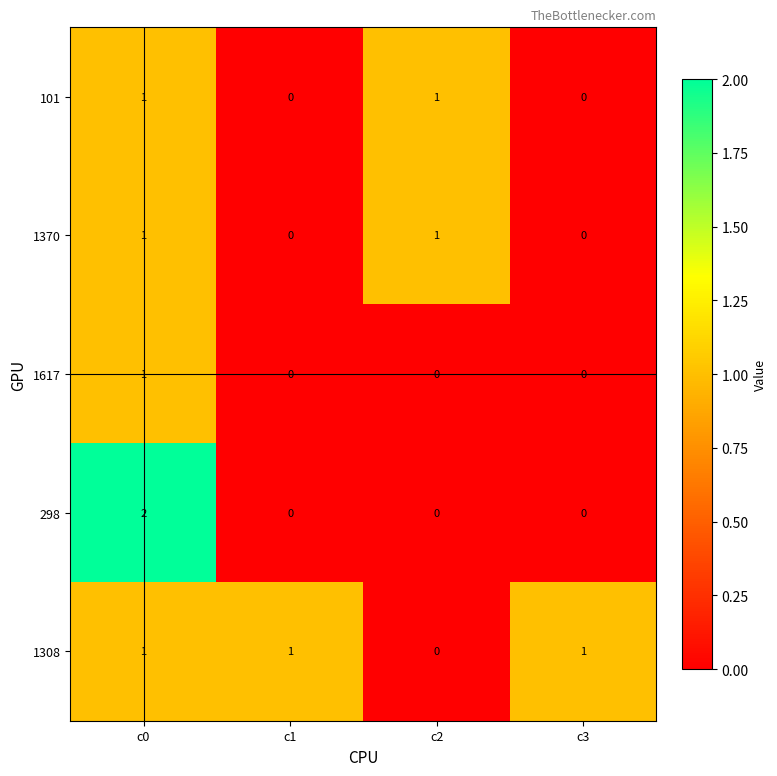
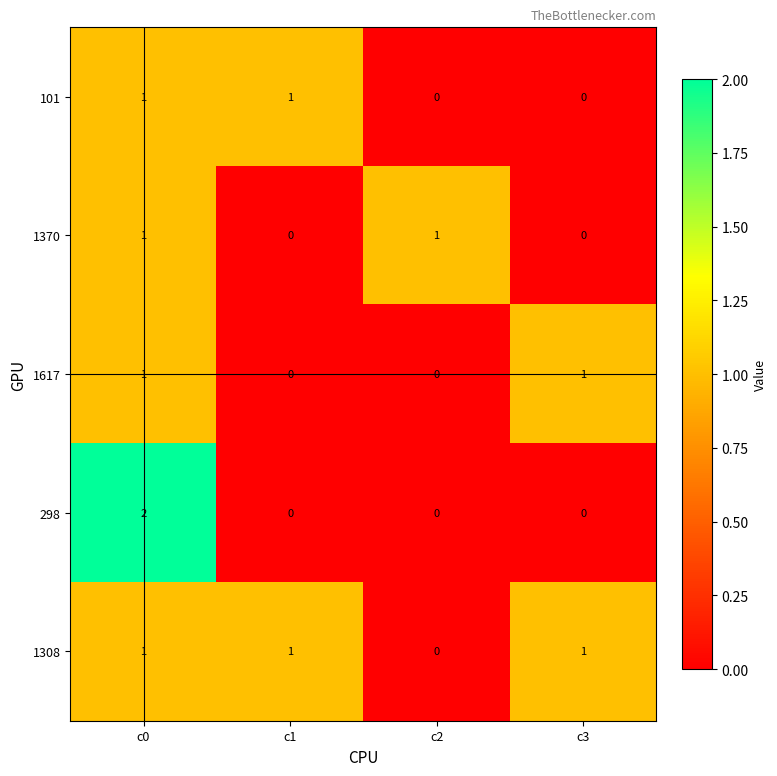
101, c1: 0 -> 1
101, c2: 1 -> 0
1617, c3: 0 -> 1
